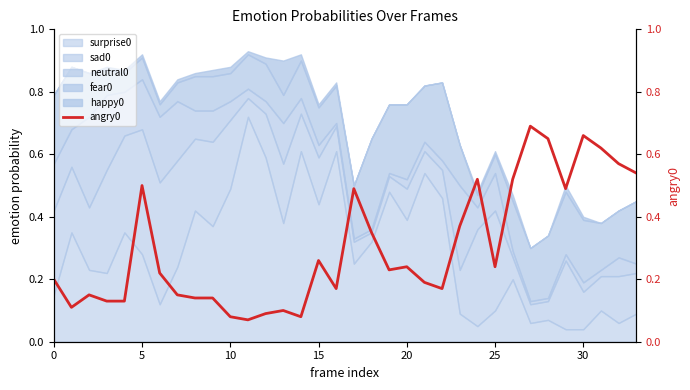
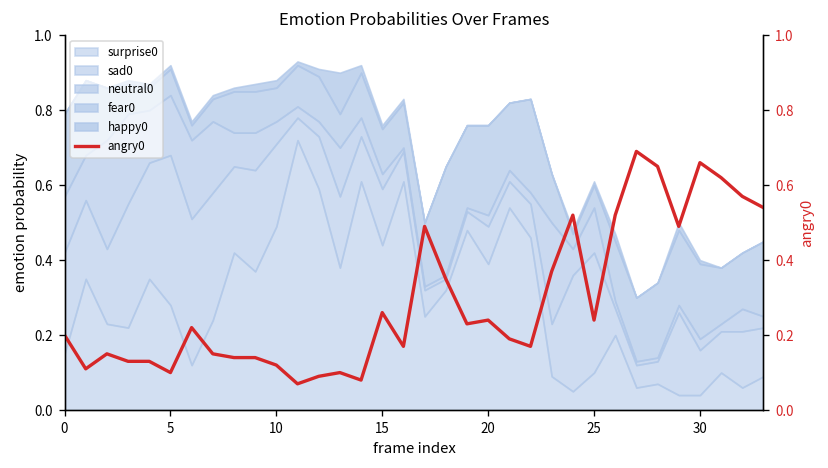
angry0, 5: 0.5 -> 0.1
angry0, 10: 0.08 -> 0.12
